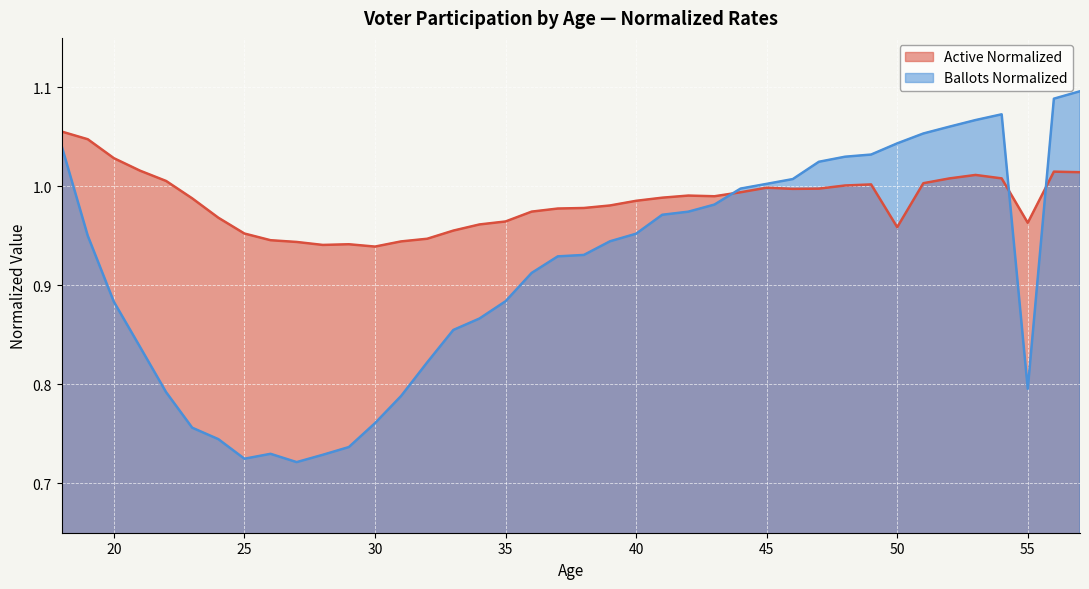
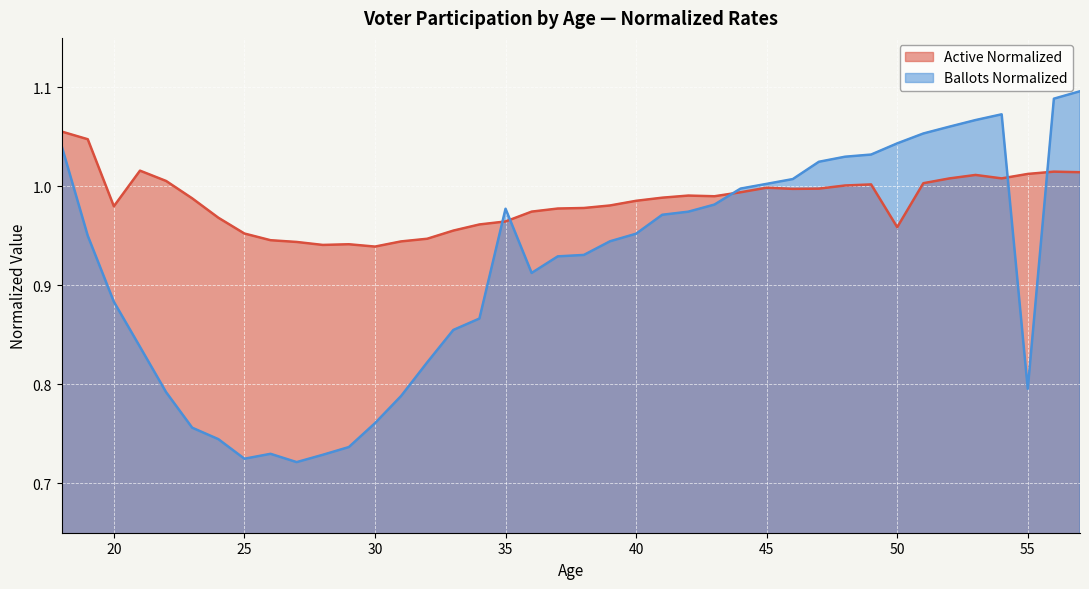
Active Normalized, 20: 1.03 -> 0.98
Ballots Normalized, 35: 0.88 -> 0.98
Active Normalized, 55: 0.96 -> 1.01
